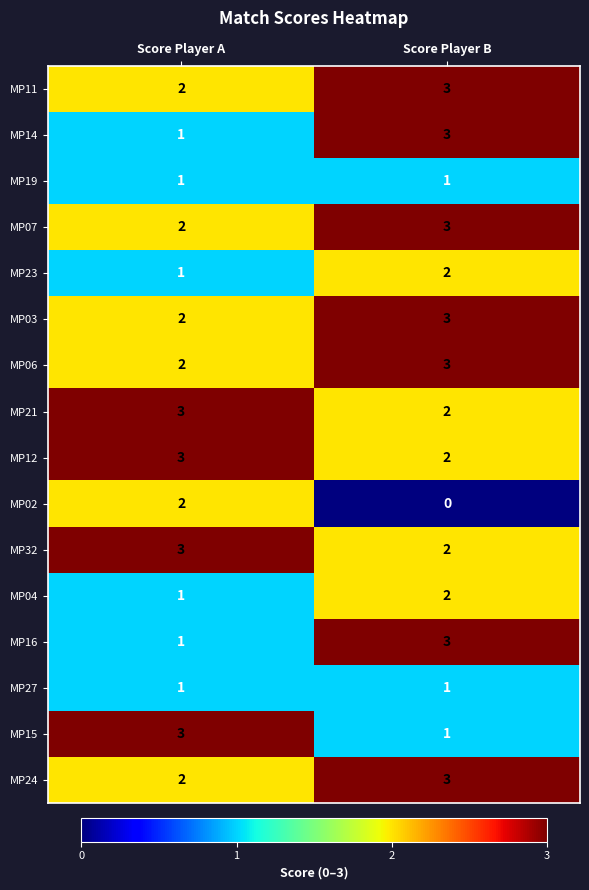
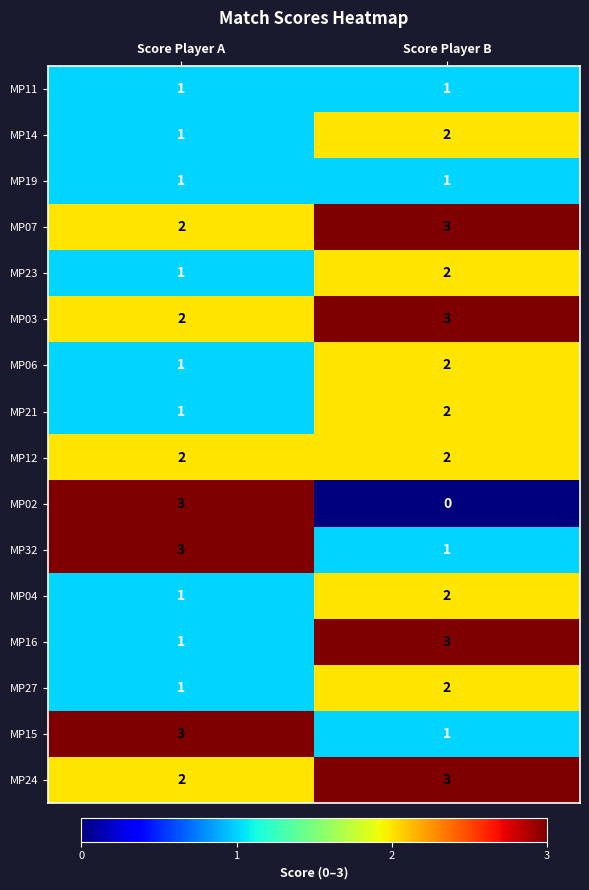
MP11, Score Player A: 2 -> 1
MP11, Score Player B: 3 -> 1
MP14, Score Player B: 3 -> 2
MP06, Score Player A: 2 -> 1
MP06, Score Player B: 3 -> 2
MP21, Score Player A: 3 -> 1
MP12, Score Player A: 3 -> 2
MP02, Score Player A: 2 -> 3
MP32, Score Player B: 2 -> 1
MP27, Score Player B: 1 -> 2
